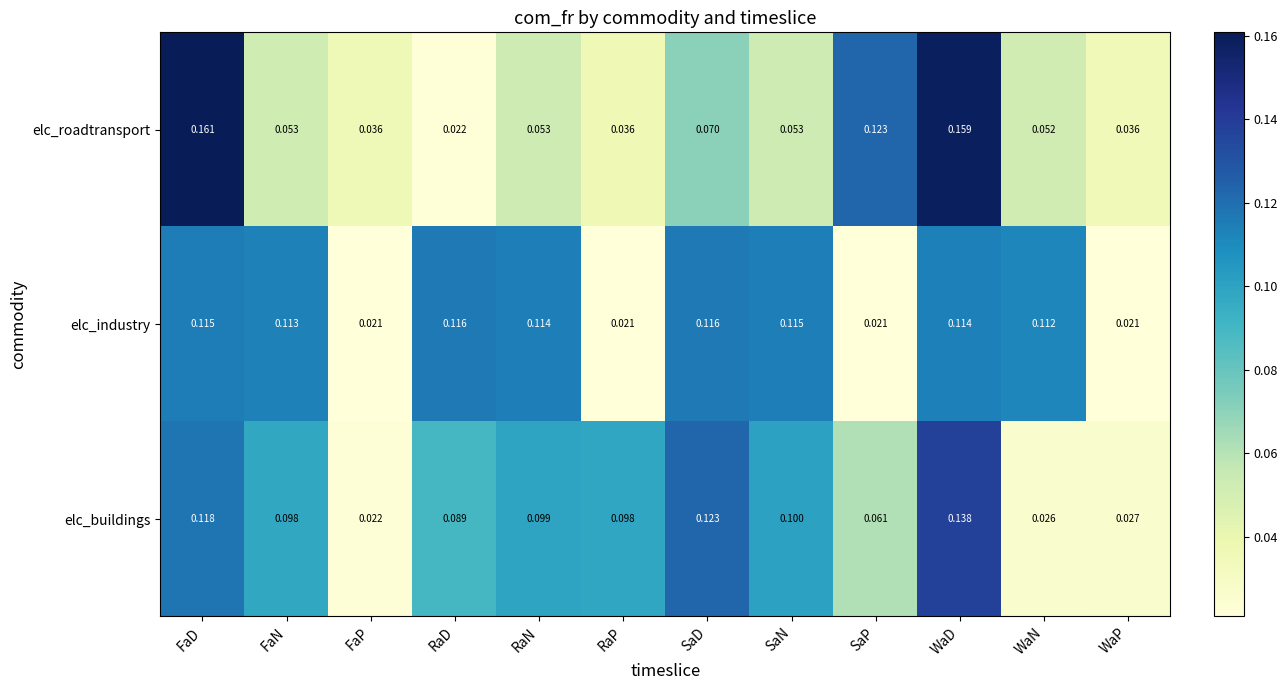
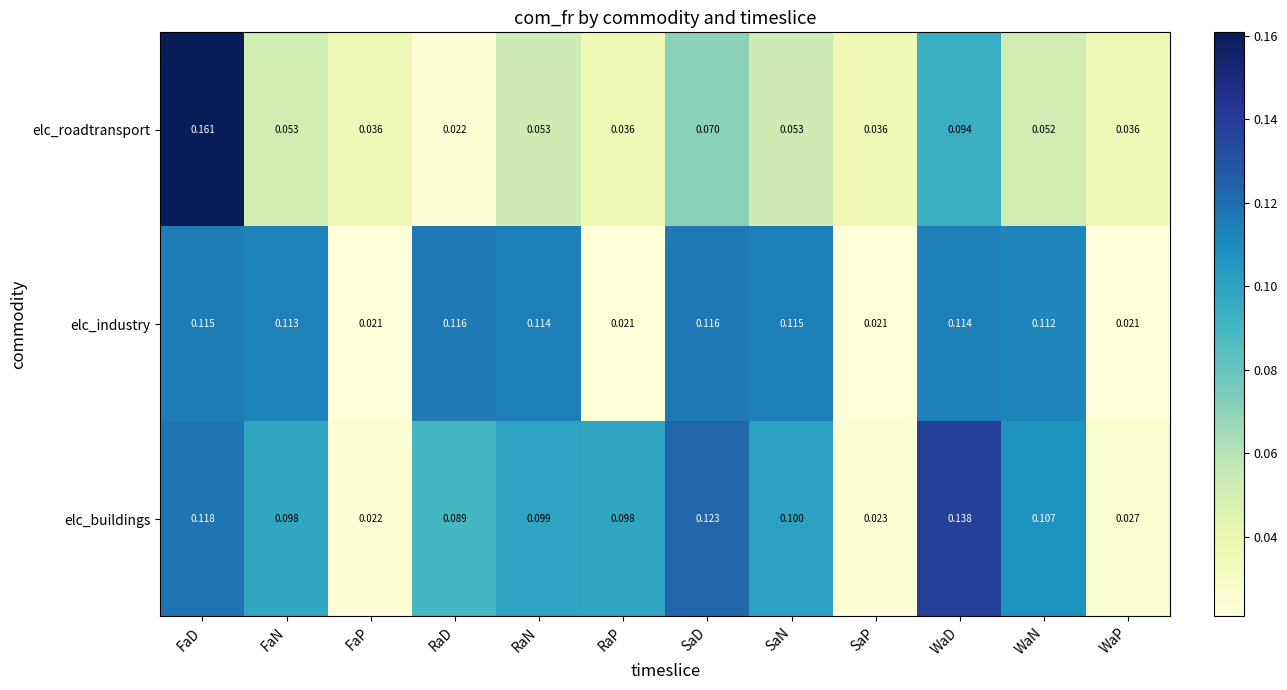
elc_roadtransport, SaP: 0.123 -> 0.036
elc_roadtransport, WaD: 0.159 -> 0.094
elc_buildings, SaP: 0.061 -> 0.023
elc_buildings, WaN: 0.026 -> 0.107
